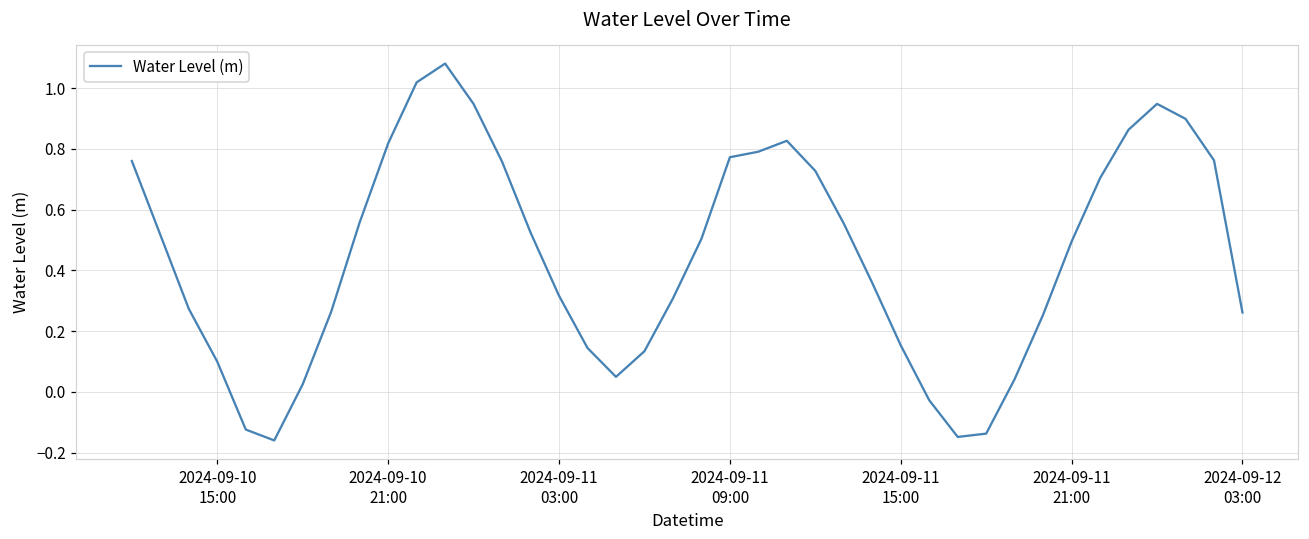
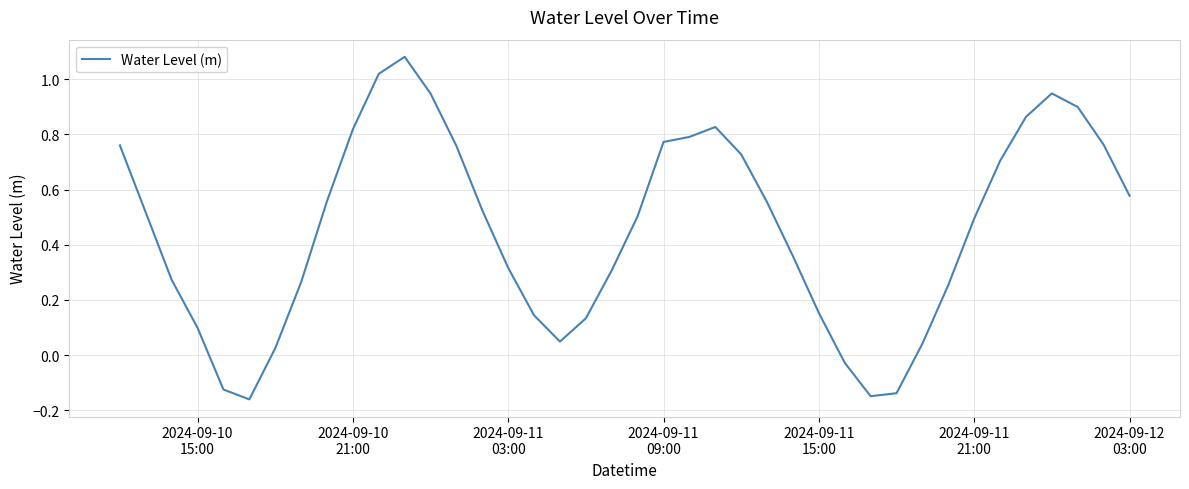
2024-09-12 03:00: 0.26 -> 0.58
